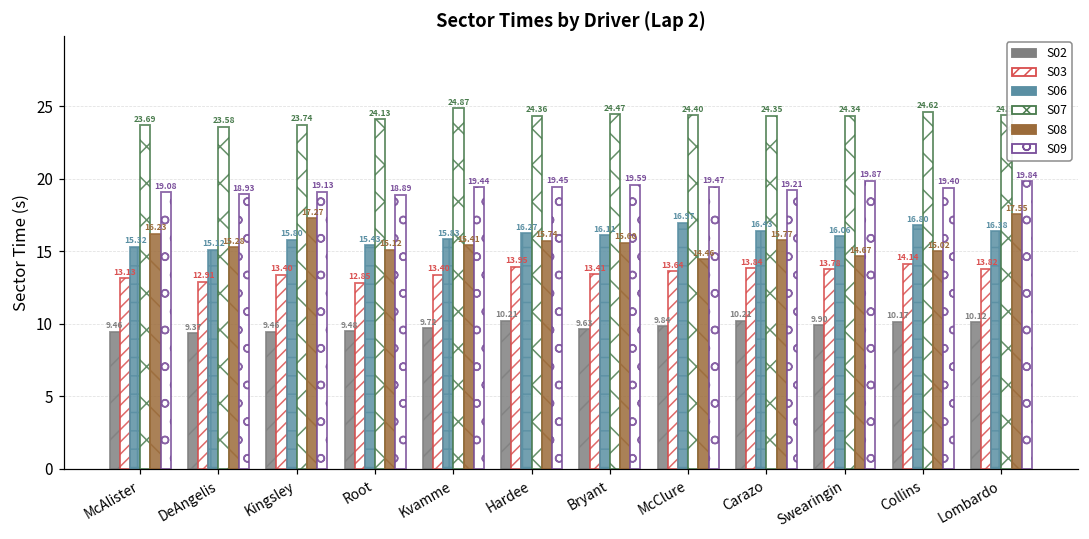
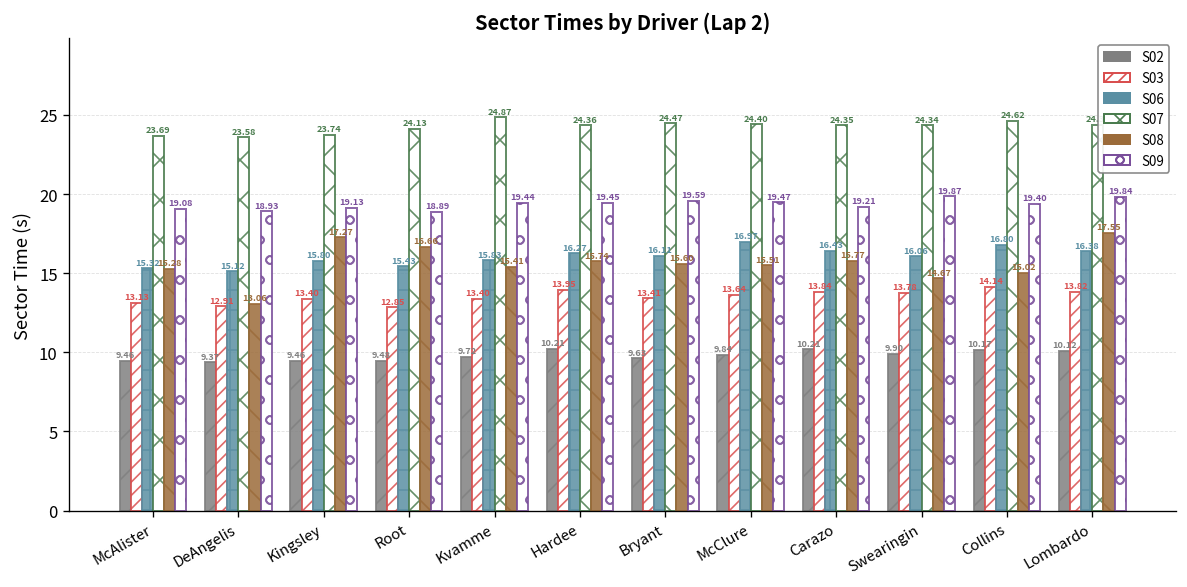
S08, McAlister: 16.23 -> 15.28
S08, DeAngelis: 15.28 -> 13.06
S08, Root: 15.12 -> 16.66
S08, McClure: 14.46 -> 15.51
